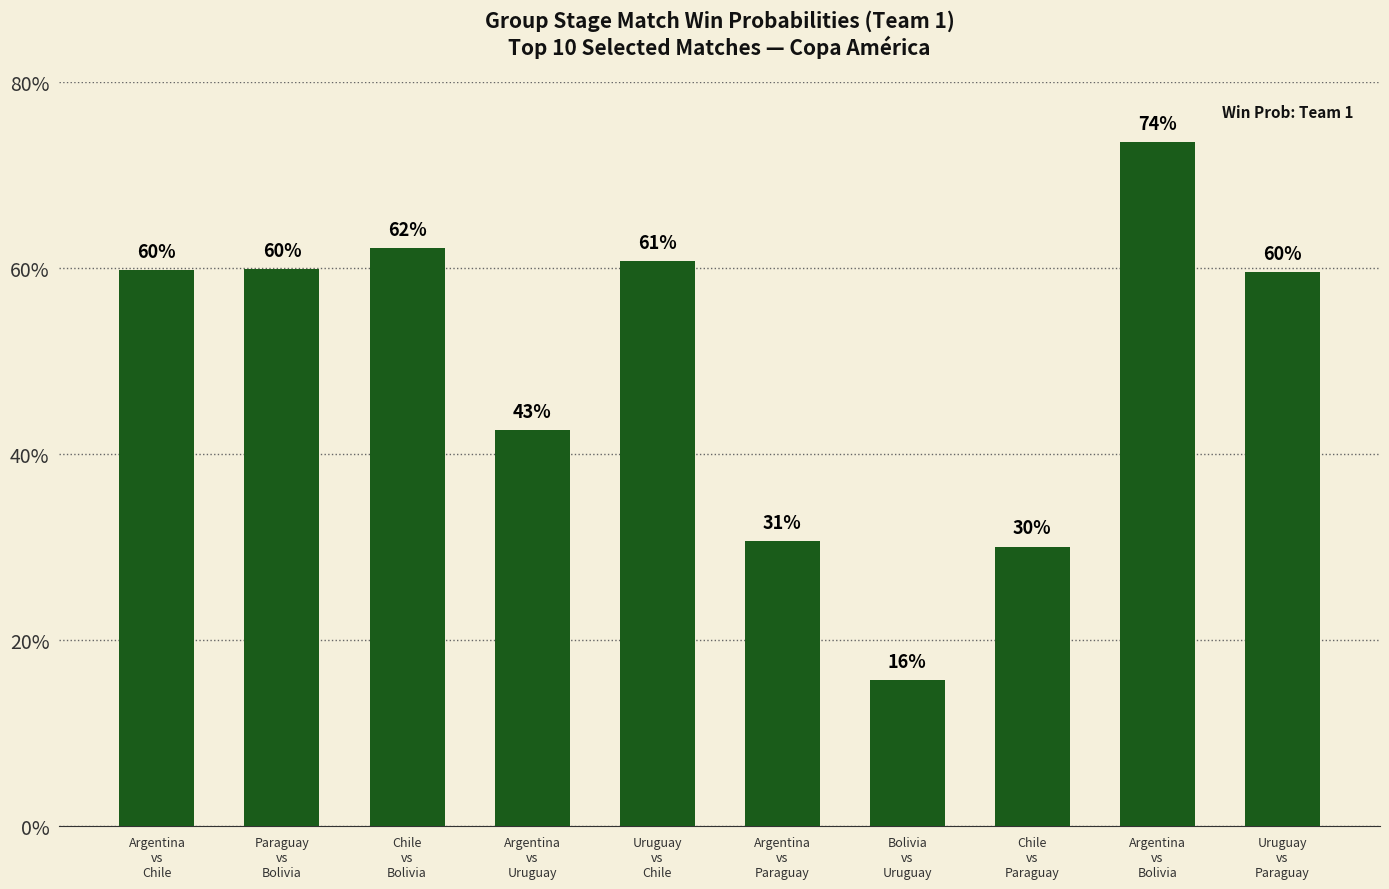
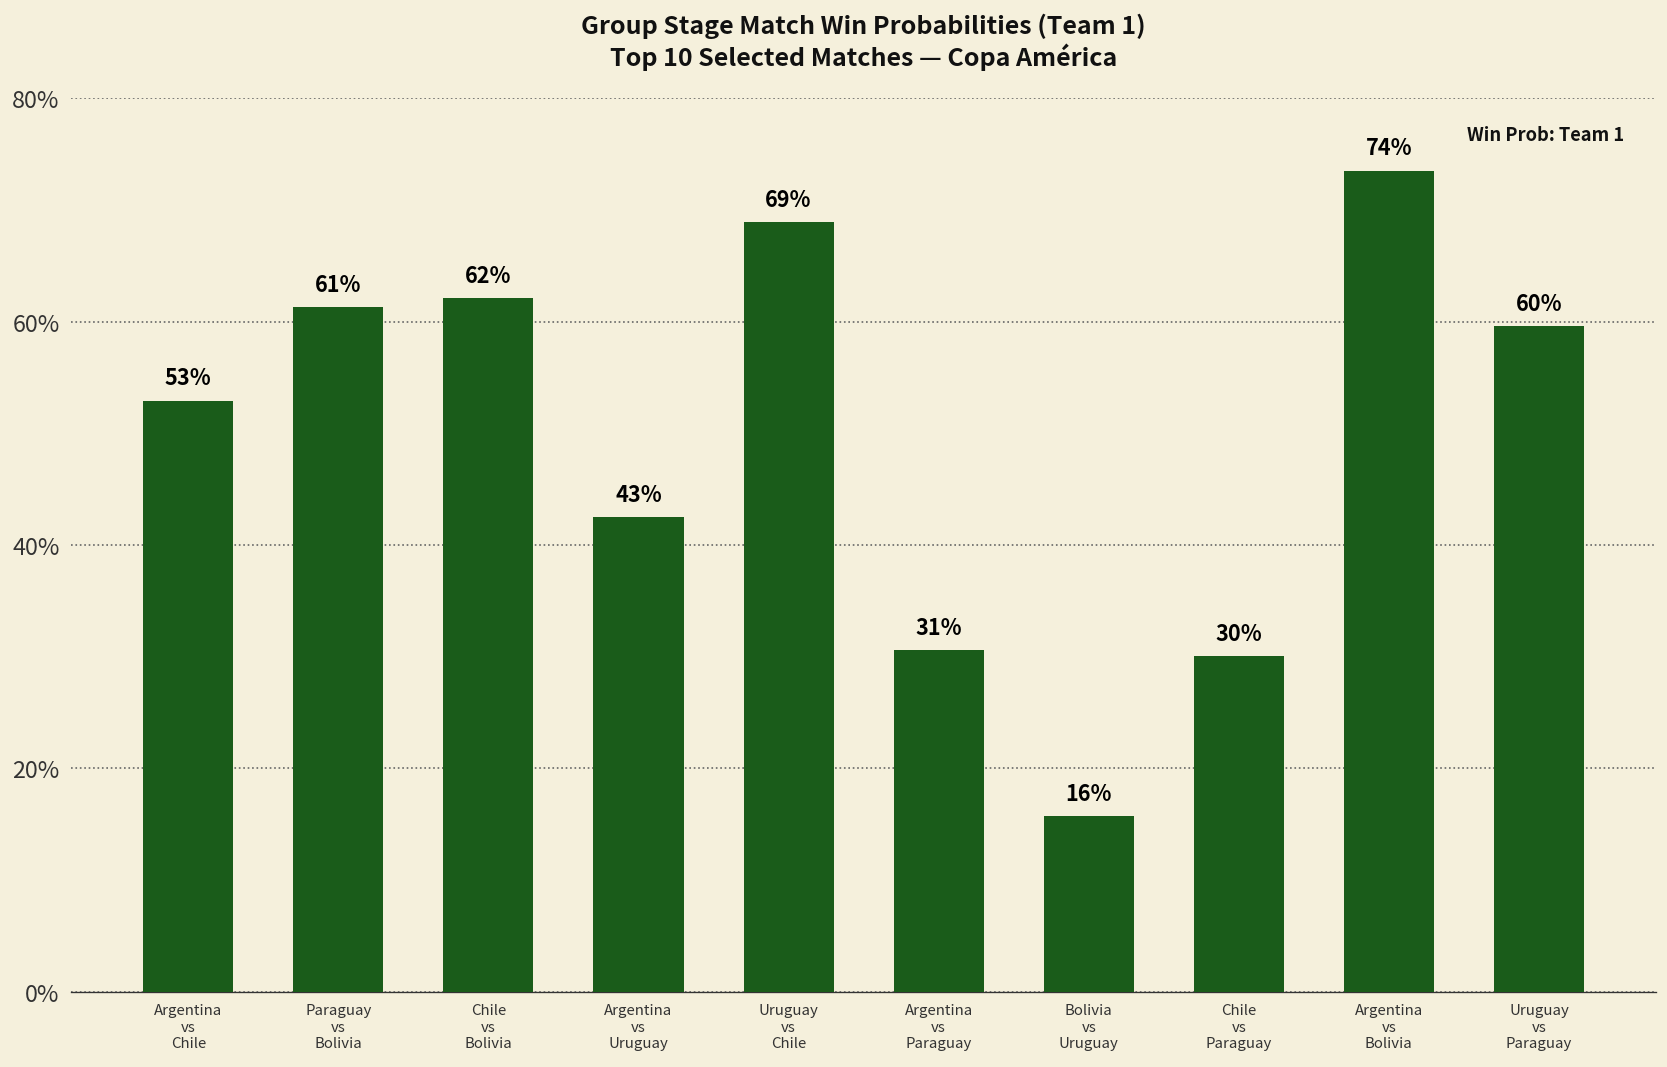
Argentina vs Chile: 60% -> 53%
Paraguay vs Bolivia: 60% -> 61%
Uruguay vs Chile: 61% -> 69%
